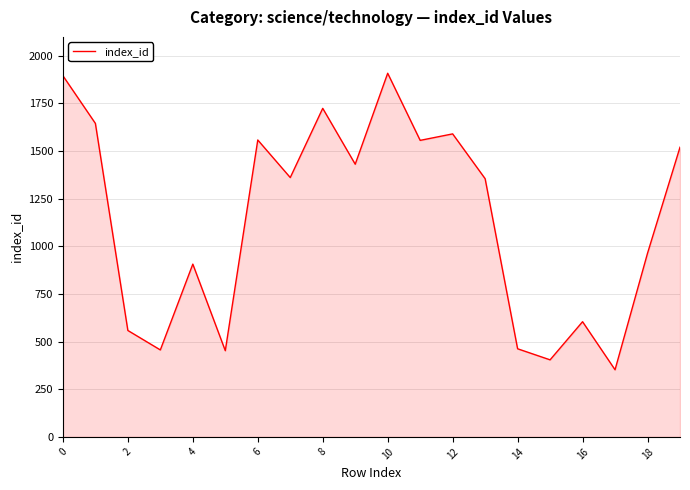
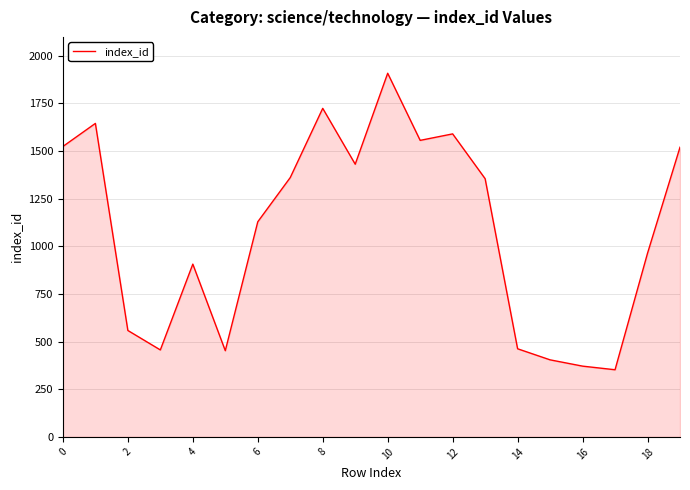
0: 1890 -> 1520
6: 1560 -> 1130
16: 600 -> 370
